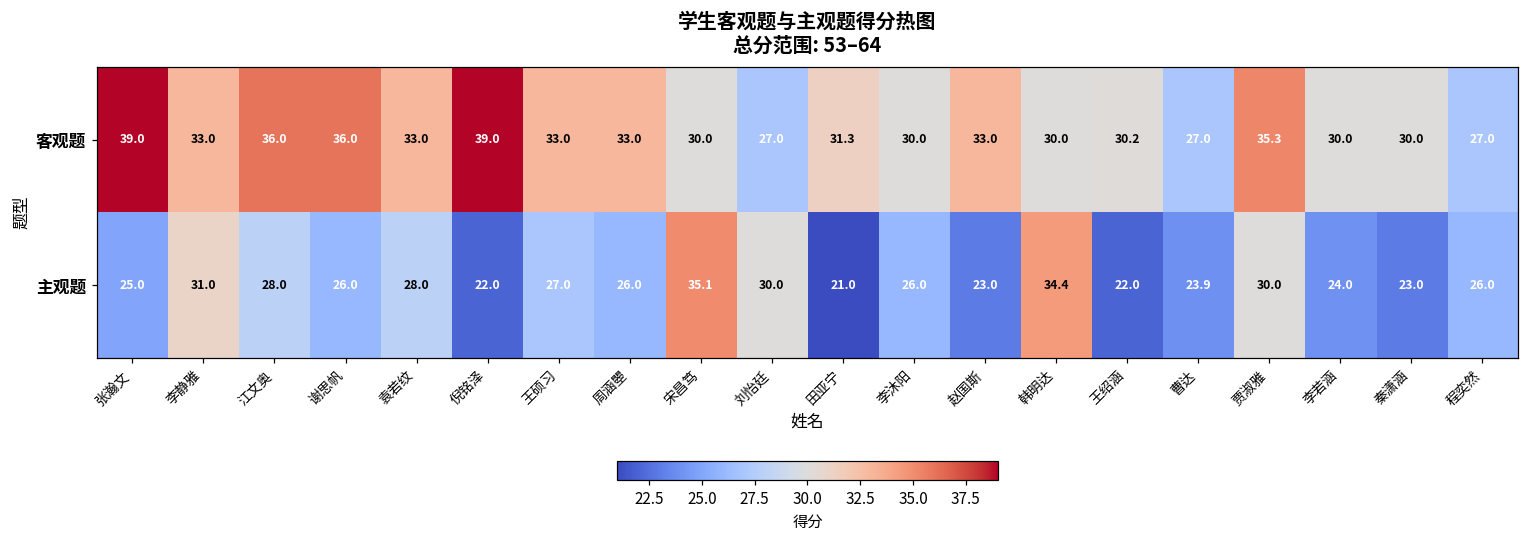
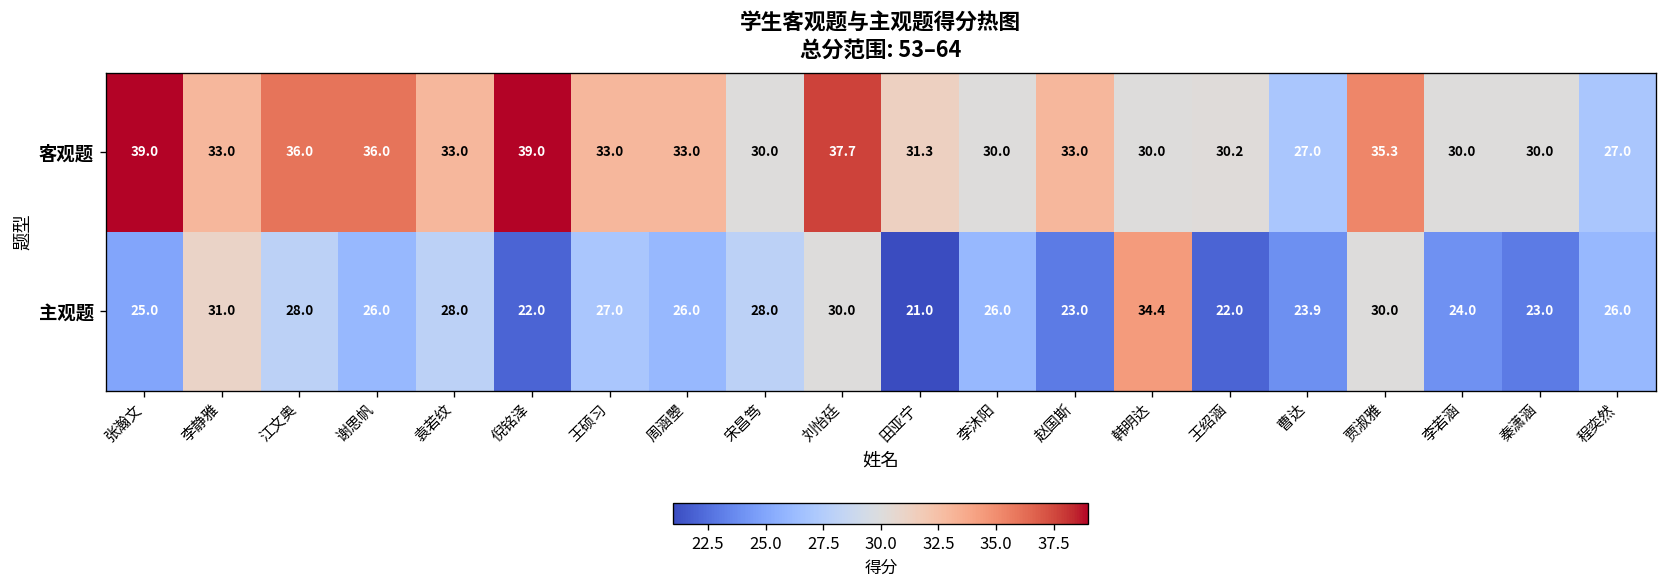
客观题, 刘怡廷: 27.0 -> 37.7
主观题, 宋昌笃: 35.1 -> 28.0
